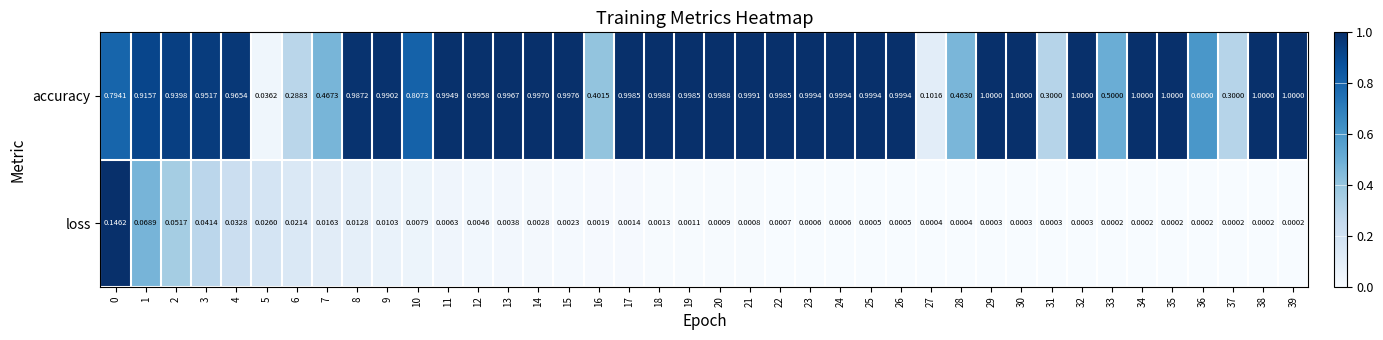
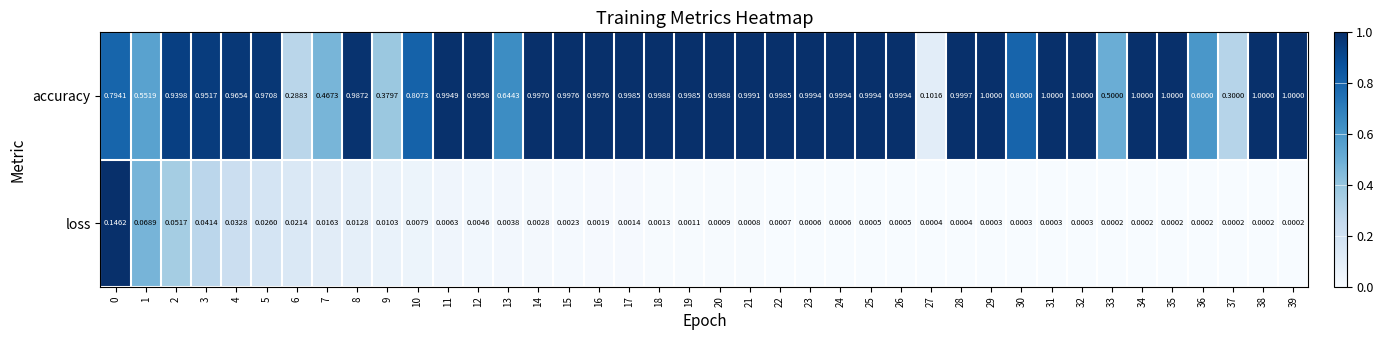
accuracy, 1: 0.9157 -> 0.5519
accuracy, 5: 0.0362 -> 0.9708
accuracy, 9: 0.9902 -> 0.3797
accuracy, 13: 0.9967 -> 0.6443
accuracy, 16: 0.4015 -> 0.9976
accuracy, 28: 0.4630 -> 0.9997
accuracy, 30: 1.0000 -> 0.8000
accuracy, 31: 0.3000 -> 1.0000
